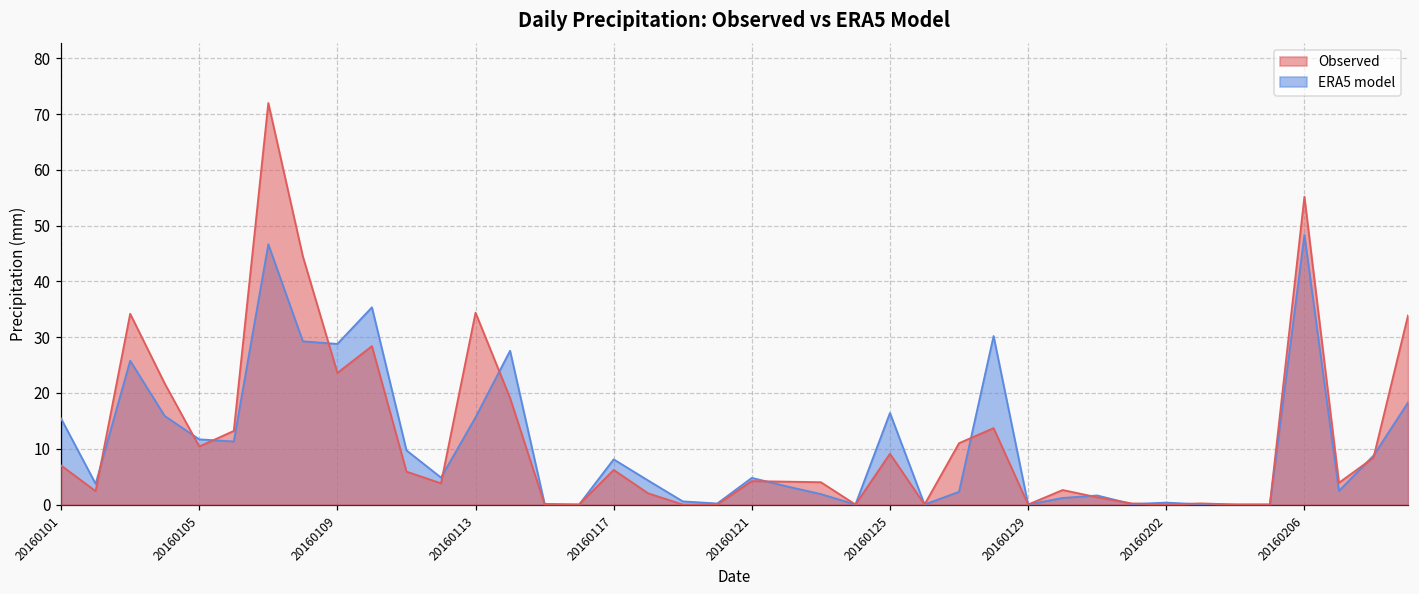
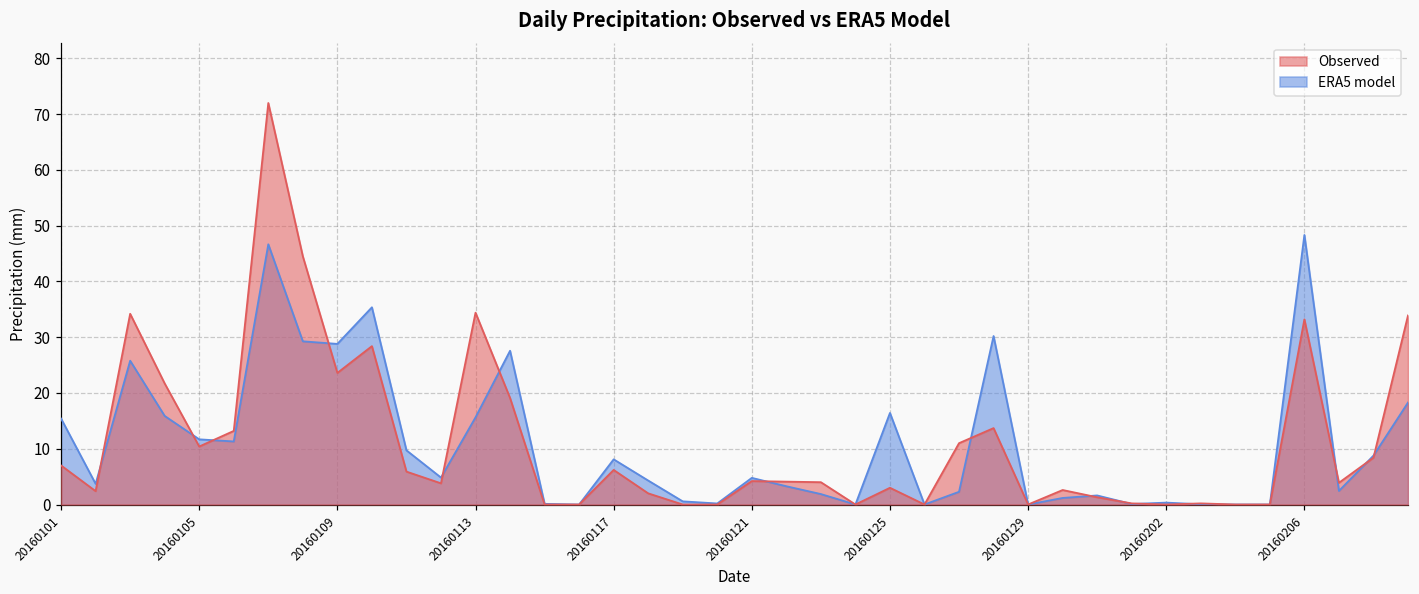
Observed, 20160125: 9 -> 3
Observed, 20160206: 55 -> 33
